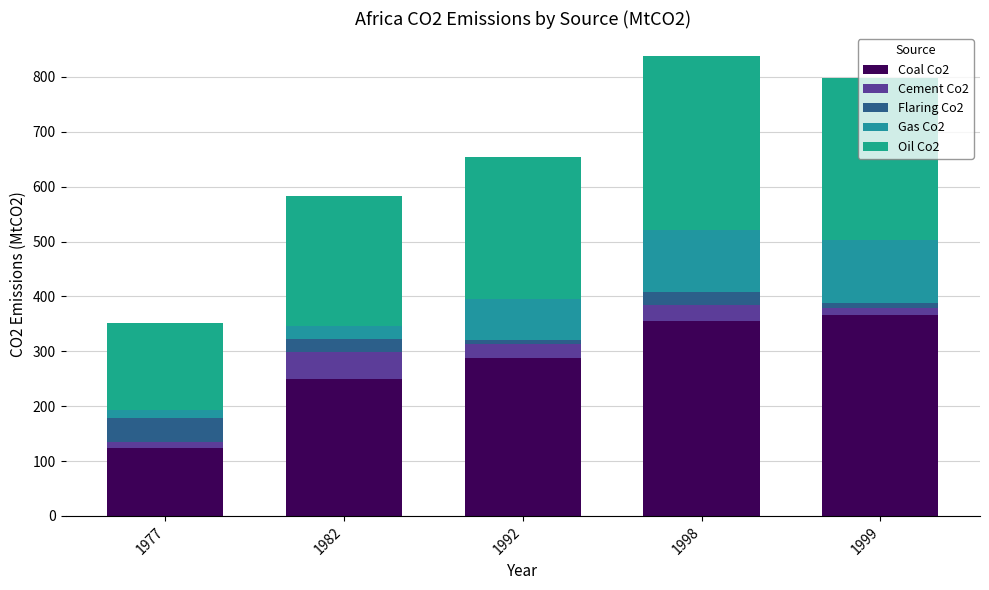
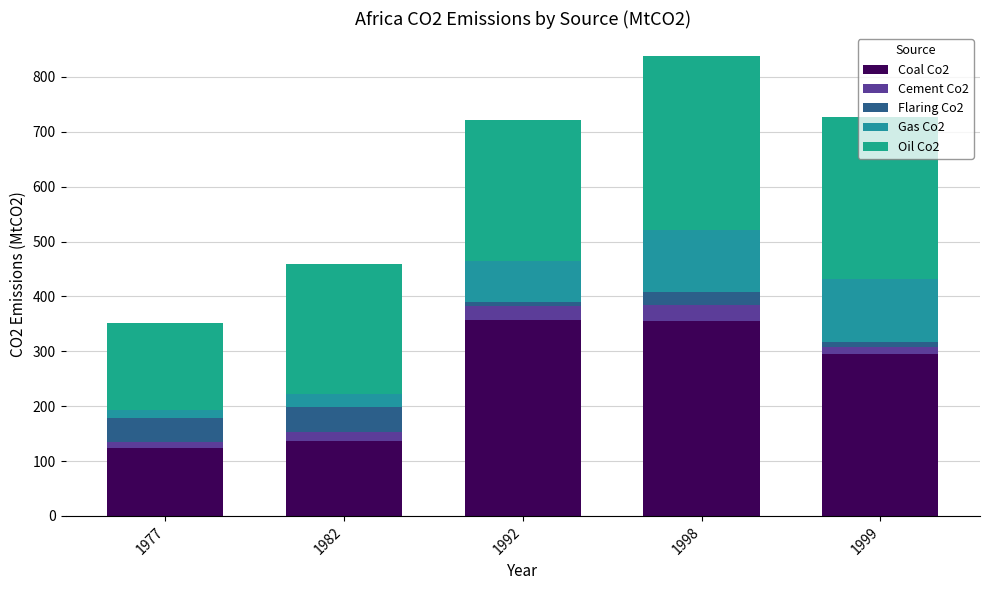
Coal Co2, 1982: 250 -> 140
Cement Co2, 1982: 50 -> 20
Flaring Co2, 1982: 20 -> 40
Coal Co2, 1992: 290 -> 360
Coal Co2, 1999: 370 -> 300
